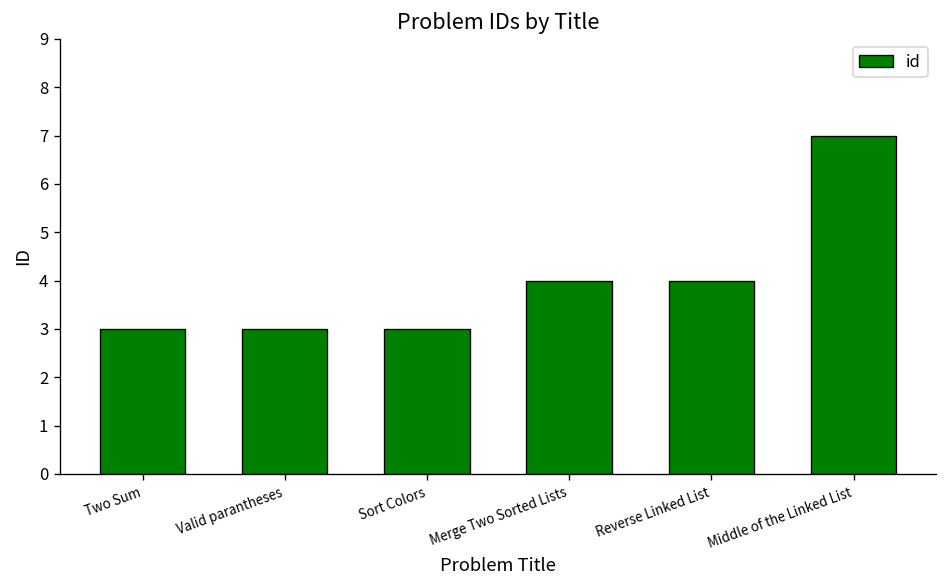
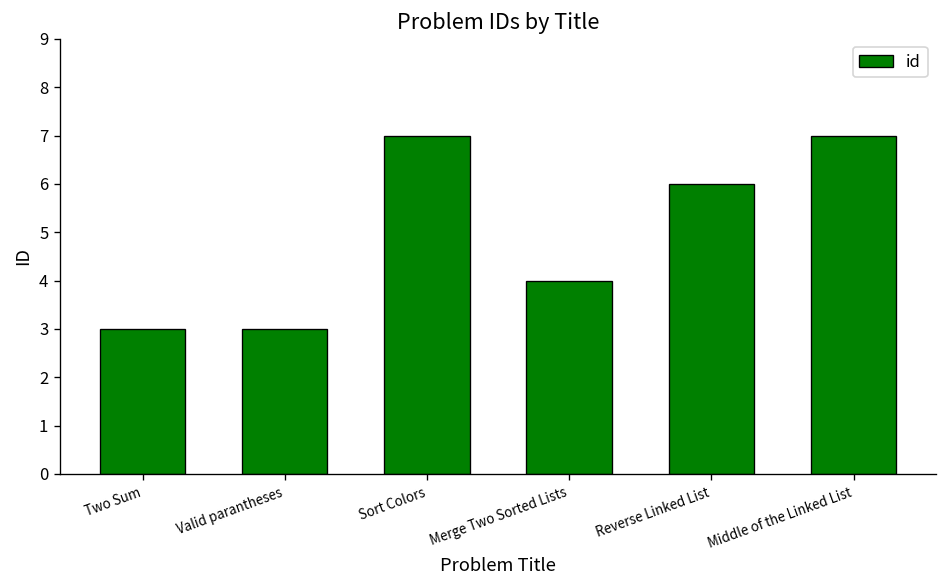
Sort Colors: 3 -> 7
Reverse Linked List: 4 -> 6
